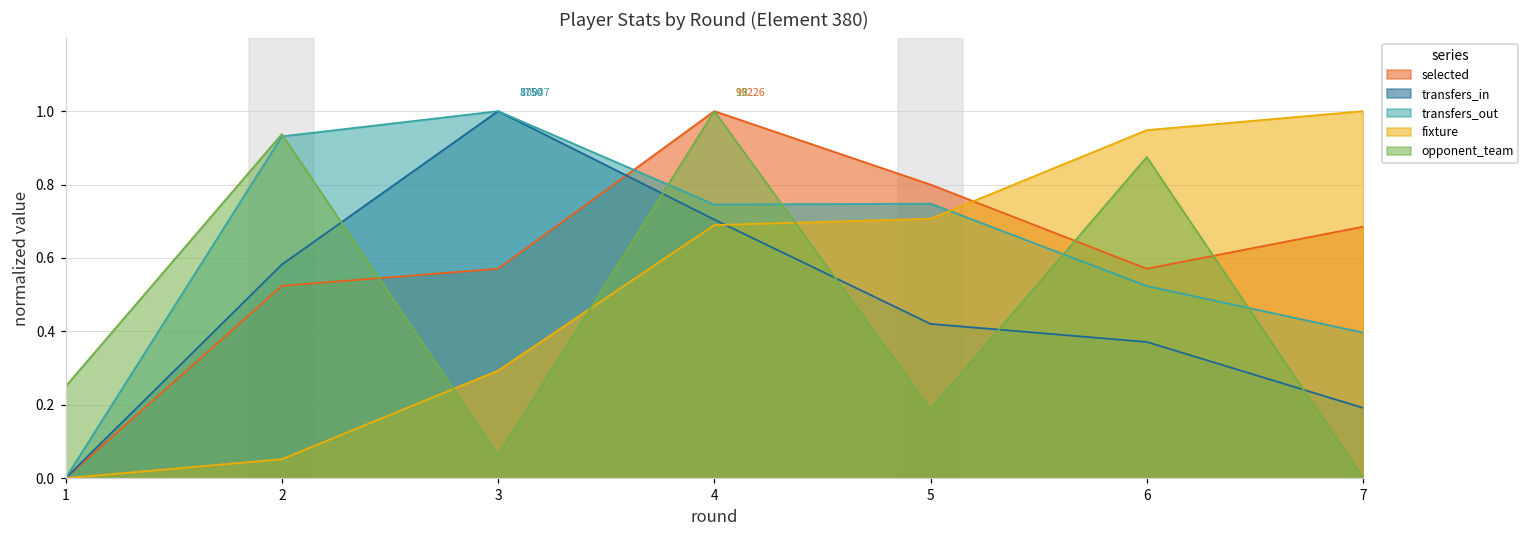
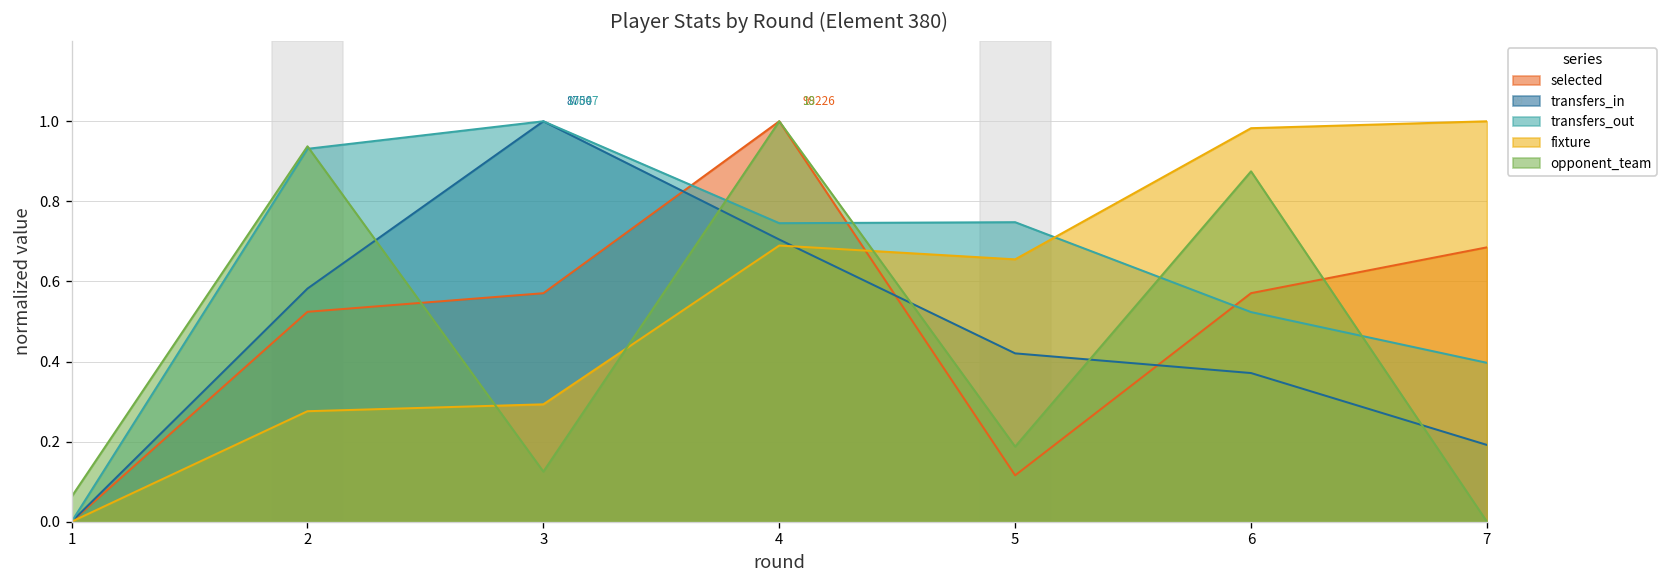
opponent_team, 1: 0.25 -> 0.06
fixture, 2: 0.05 -> 0.28
opponent_team, 3: 0.06 -> 0.13
selected, 5: 0.80 -> 0.12
fixture, 5: 0.71 -> 0.66
fixture, 6: 0.95 -> 0.98
